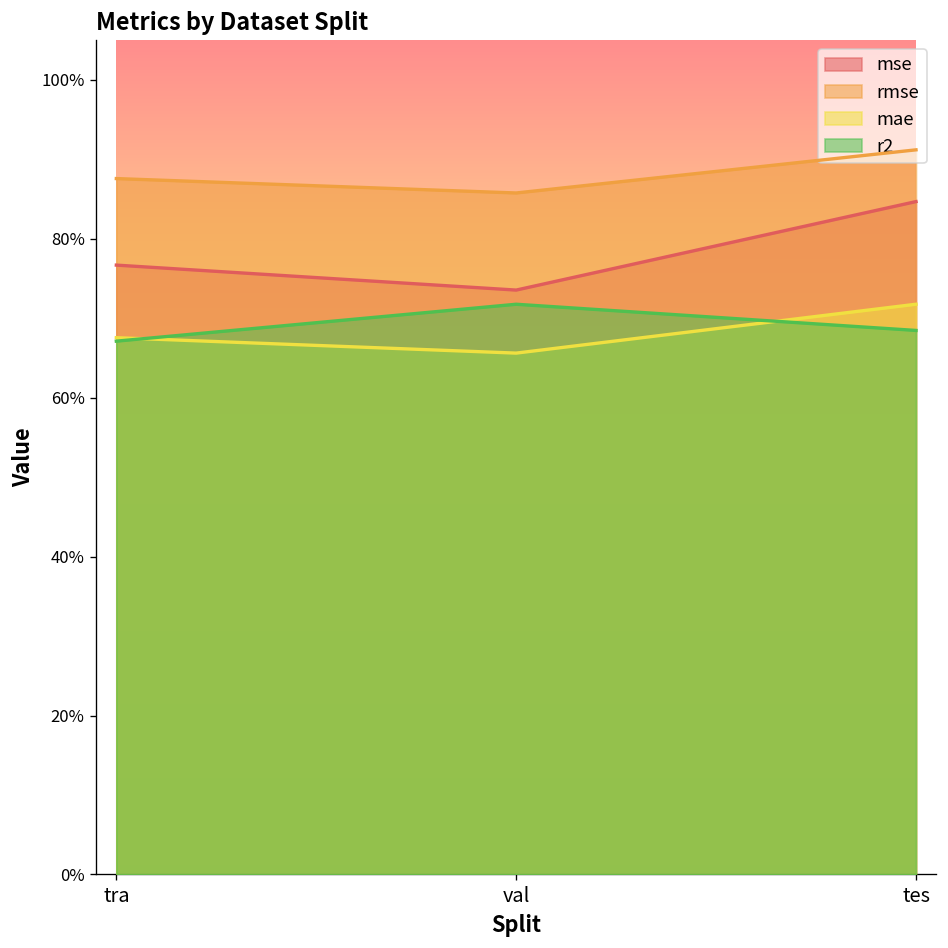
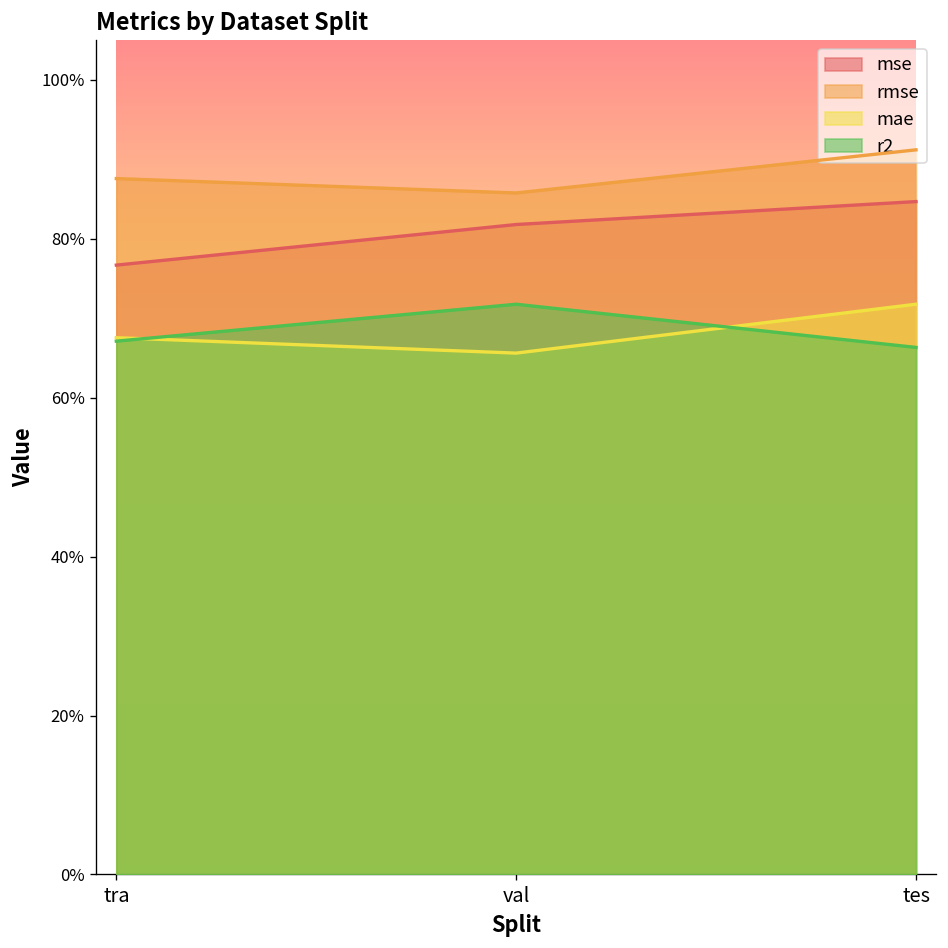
mse, val: 74% -> 82%
r2, tes: 68% -> 66%
